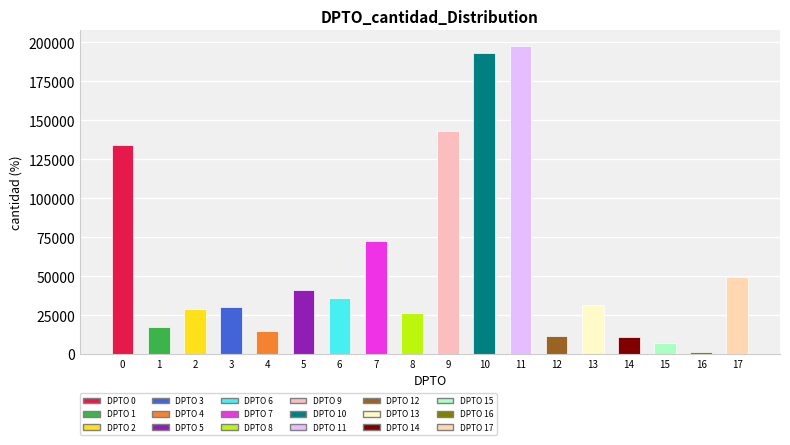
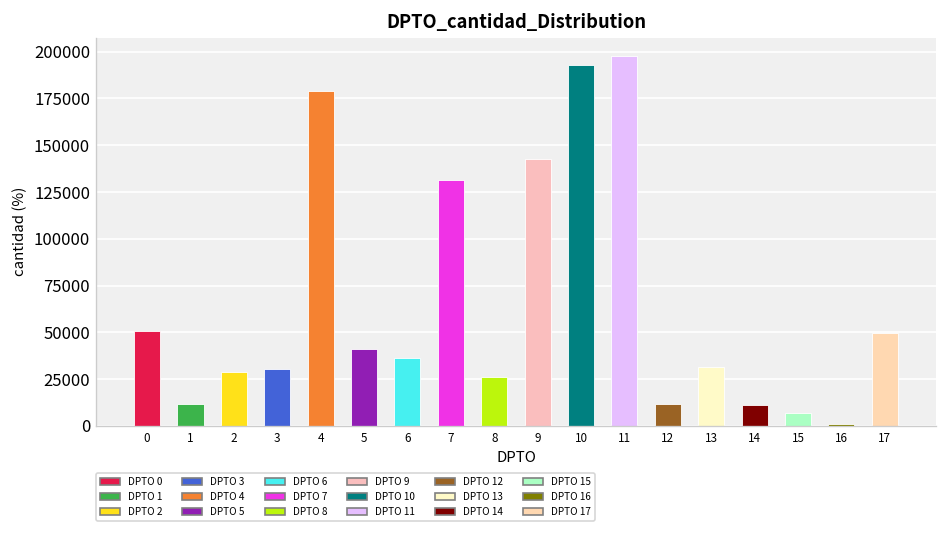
0: 134000 -> 51000
1: 18000 -> 12000
4: 15000 -> 179000
7: 72000 -> 132000
